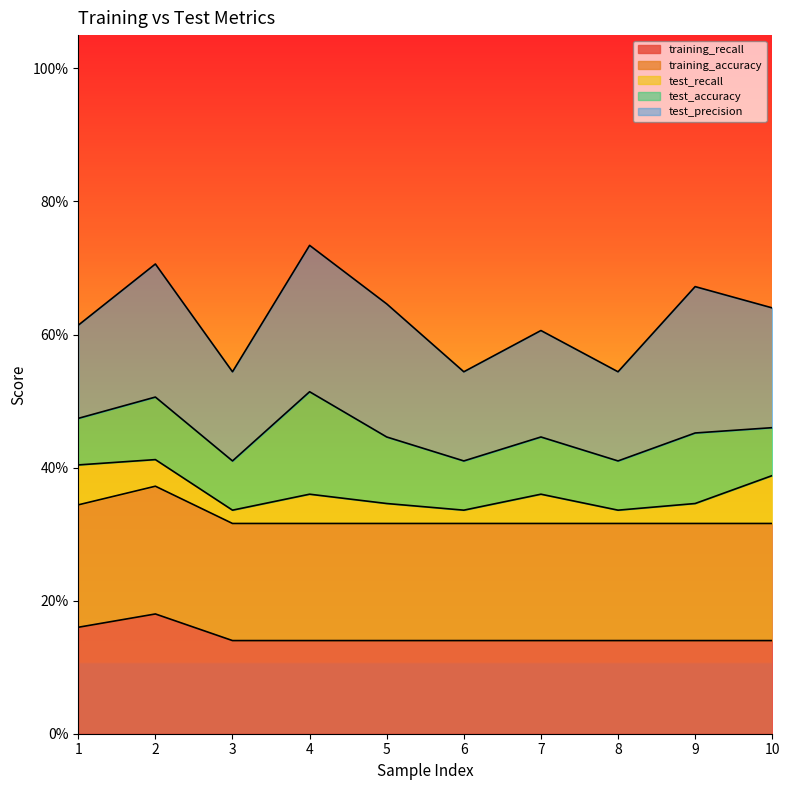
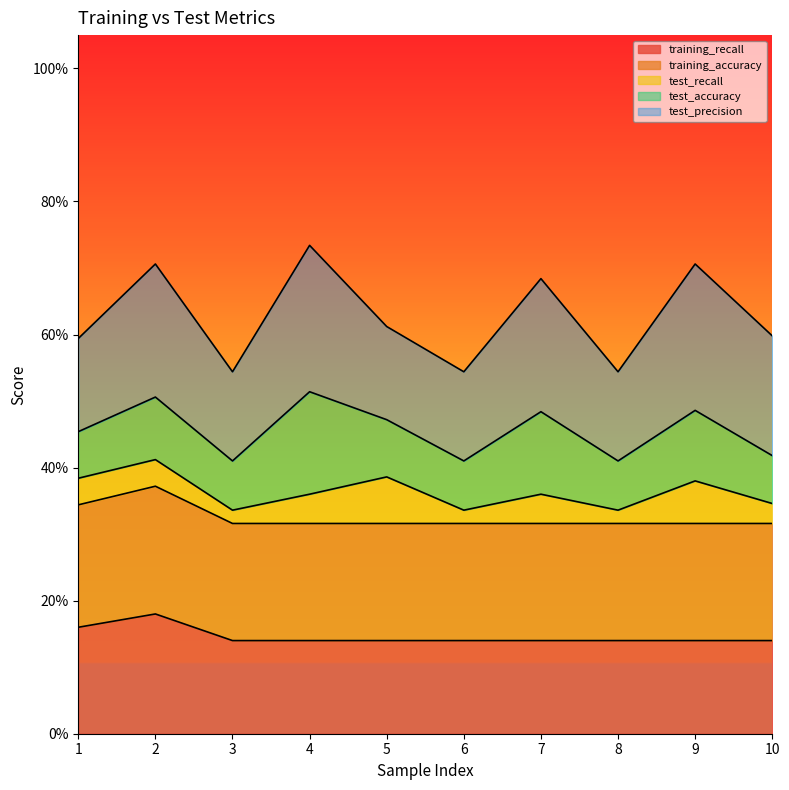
test_recall, 1: 6% -> 4%
test_recall, 5: 3% -> 7%
test_accuracy, 5: 10% -> 9%
test_precision, 5: 20% -> 14%
test_accuracy, 7: 9% -> 12%
test_precision, 7: 16% -> 20%
test_recall, 9: 3% -> 6%
test_recall, 10: 7% -> 3%
